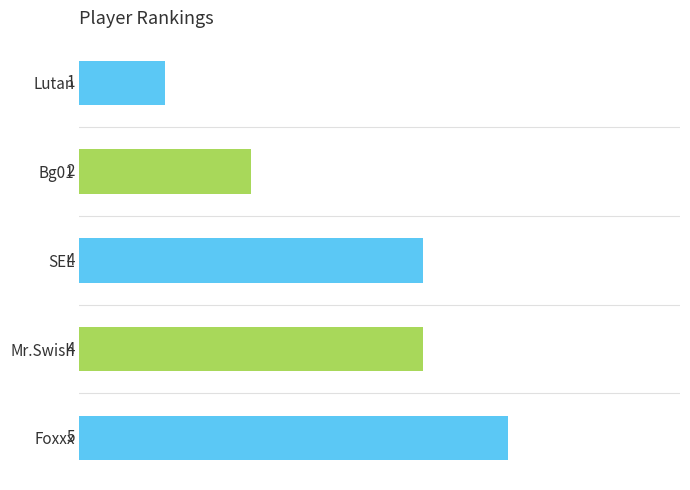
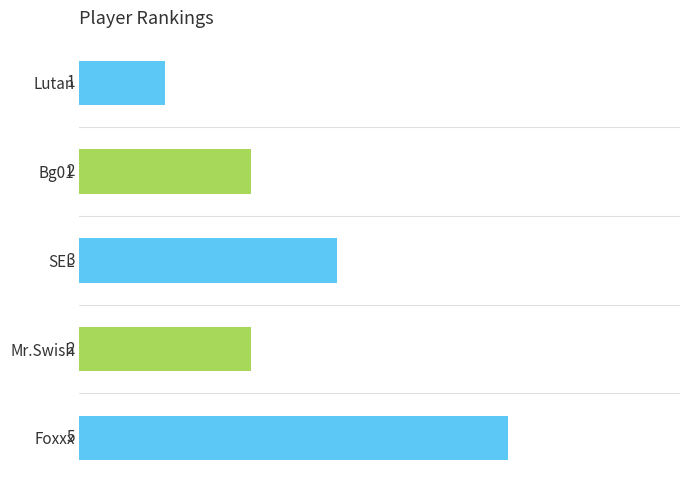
SEL: 4 -> 3
Mr.Swish: 4 -> 2
